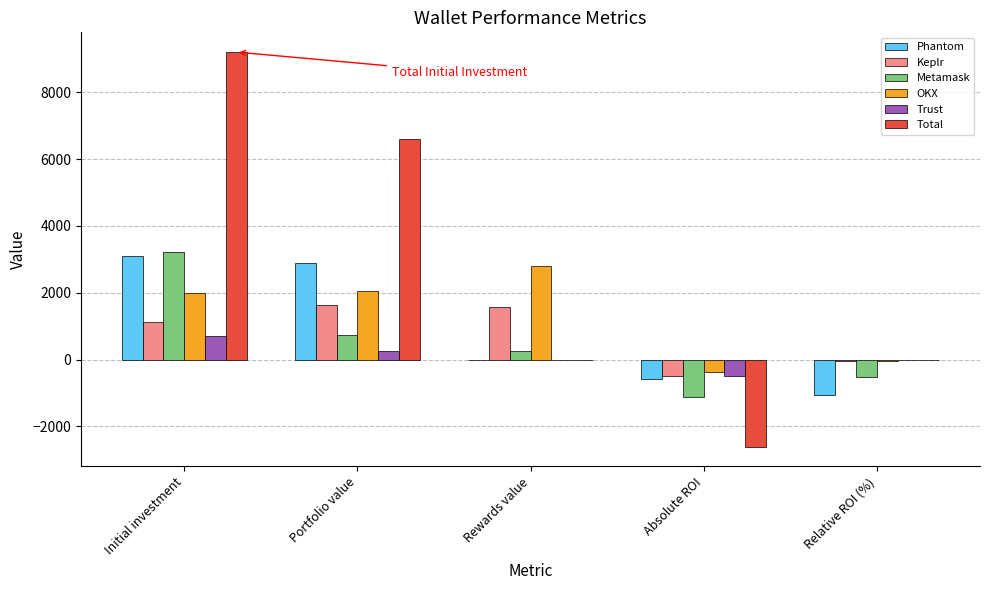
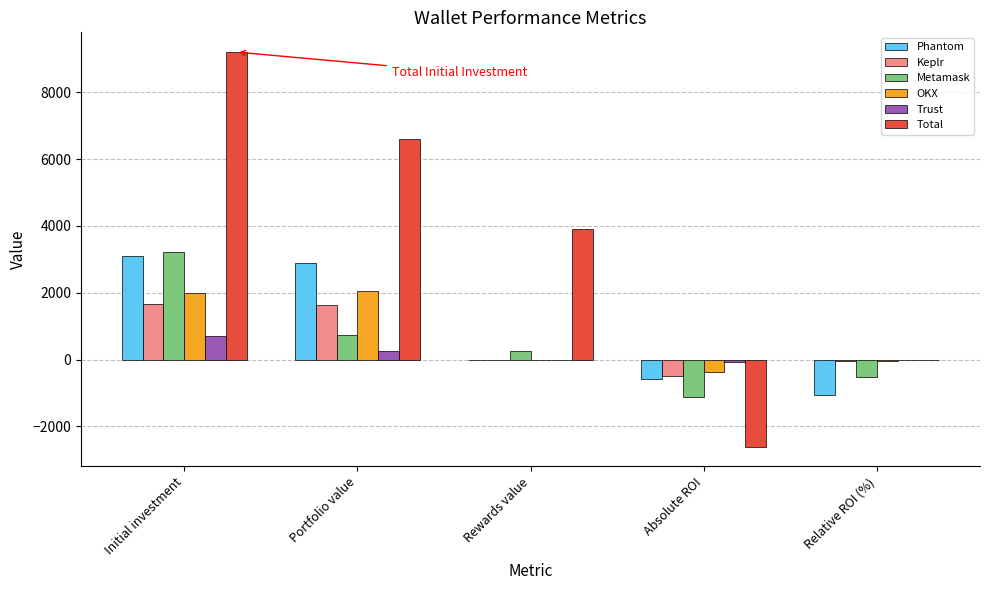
Keplr, Initial investment: 1100 -> 1700
Keplr, Rewards value: 1600 -> 0
OKX, Rewards value: 2800 -> 0
Total, Rewards value: 0 -> 3900
Trust, Absolute ROI: -500 -> -100
